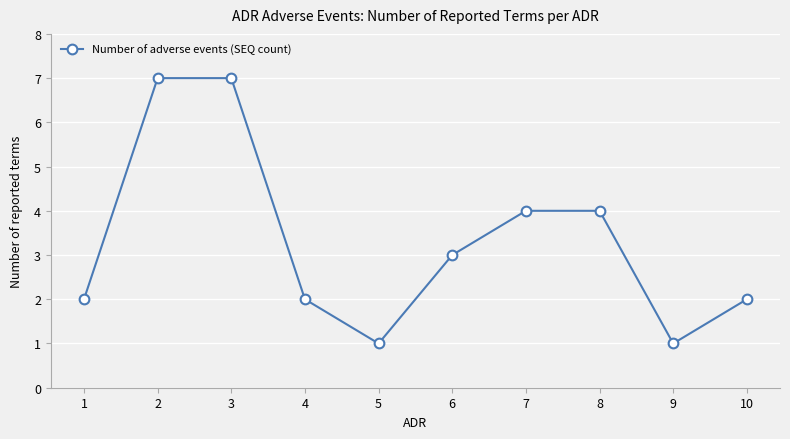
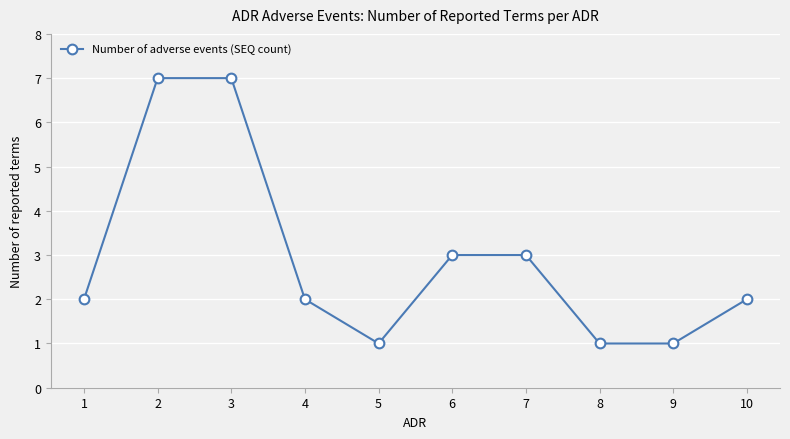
7: 4 -> 3
8: 4 -> 1
